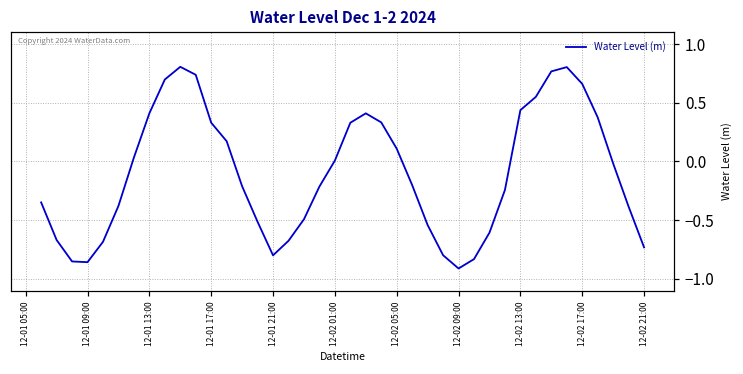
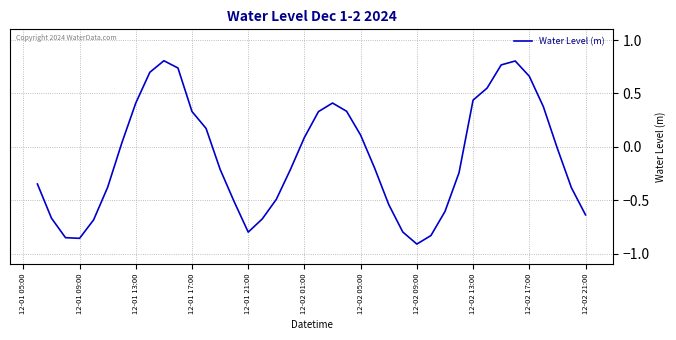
12-02 01:00: 0.01 -> 0.09
12-02 21:00: -0.73 -> -0.64
